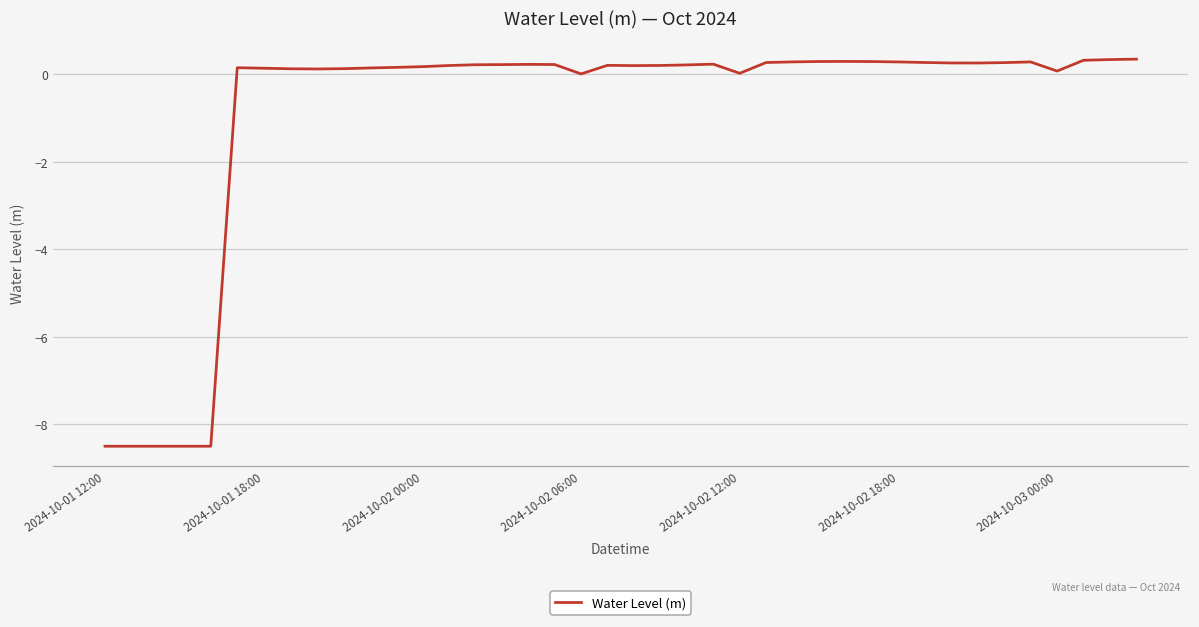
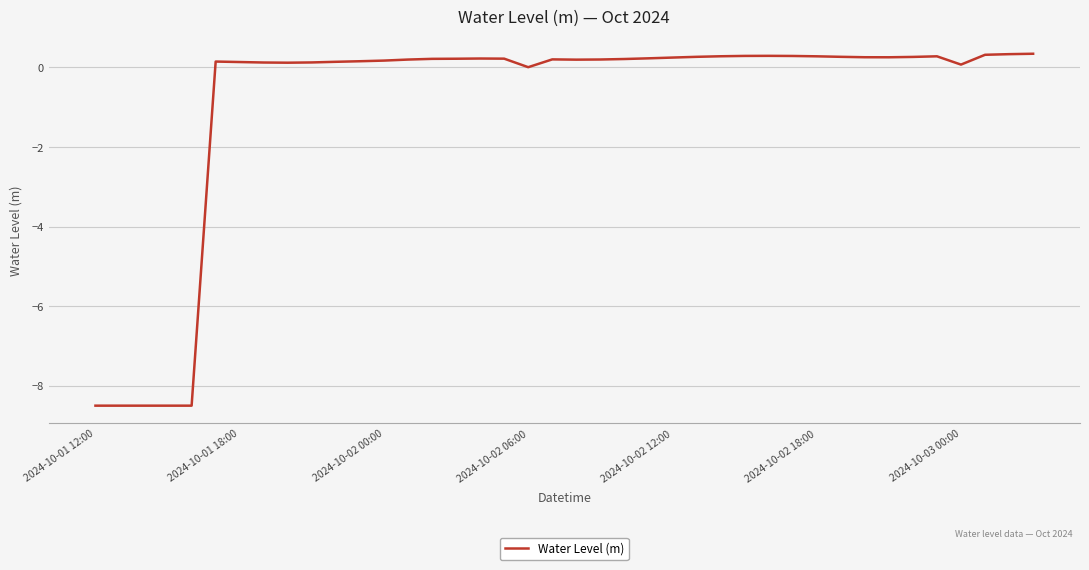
2024-10-02 12:00: 0.0 -> 0.2
